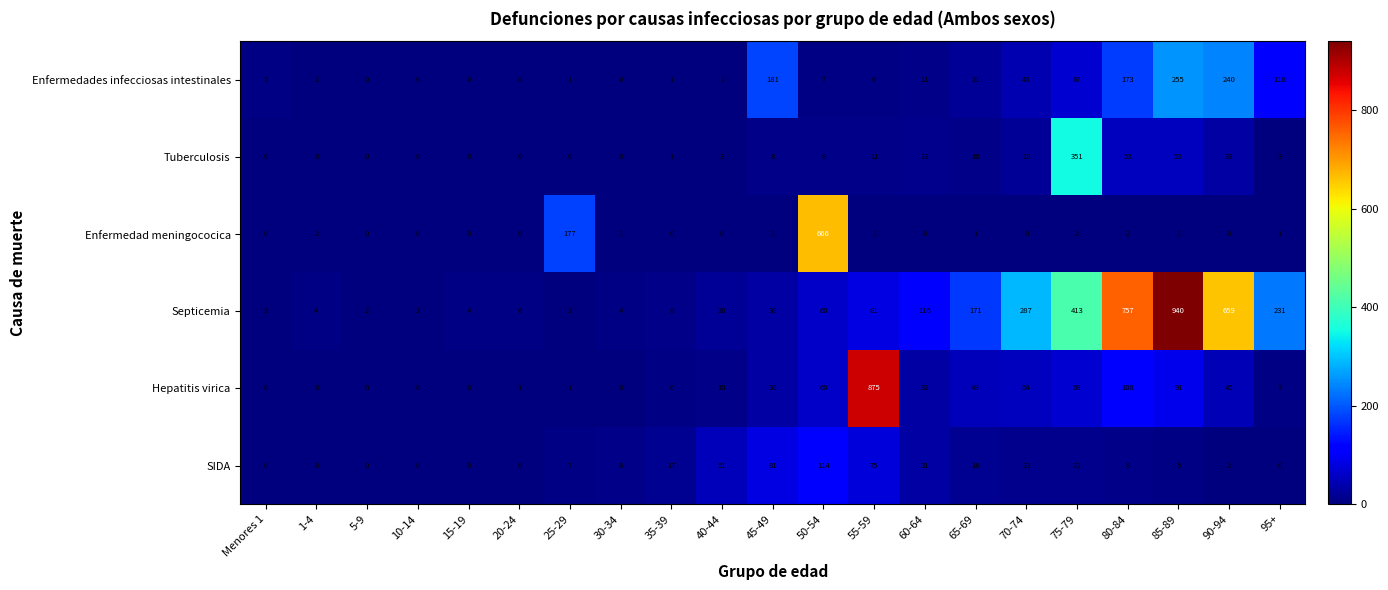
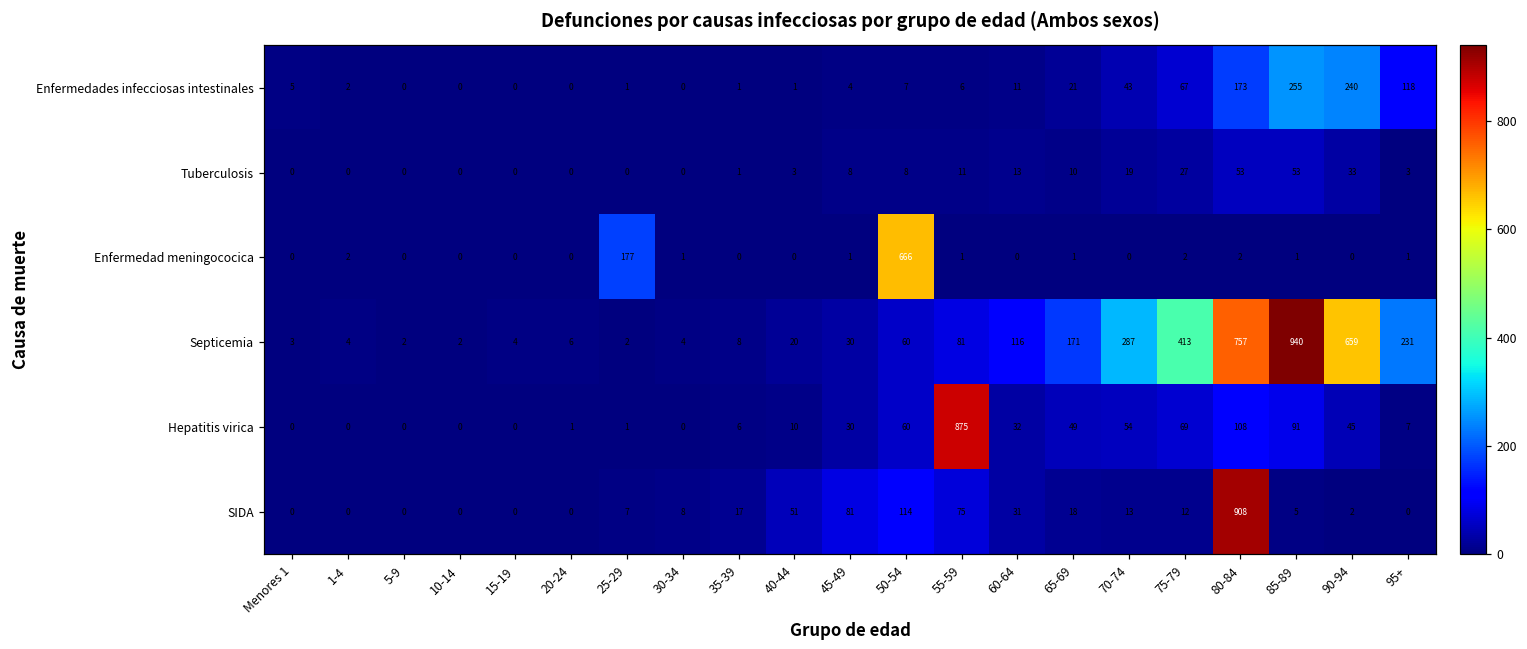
Enfermedades infecciosas intestinales, 45-49: 181 -> 4
Tuberculosis, 75-79: 351 -> 27
SIDA, 80-84: 8 -> 908
